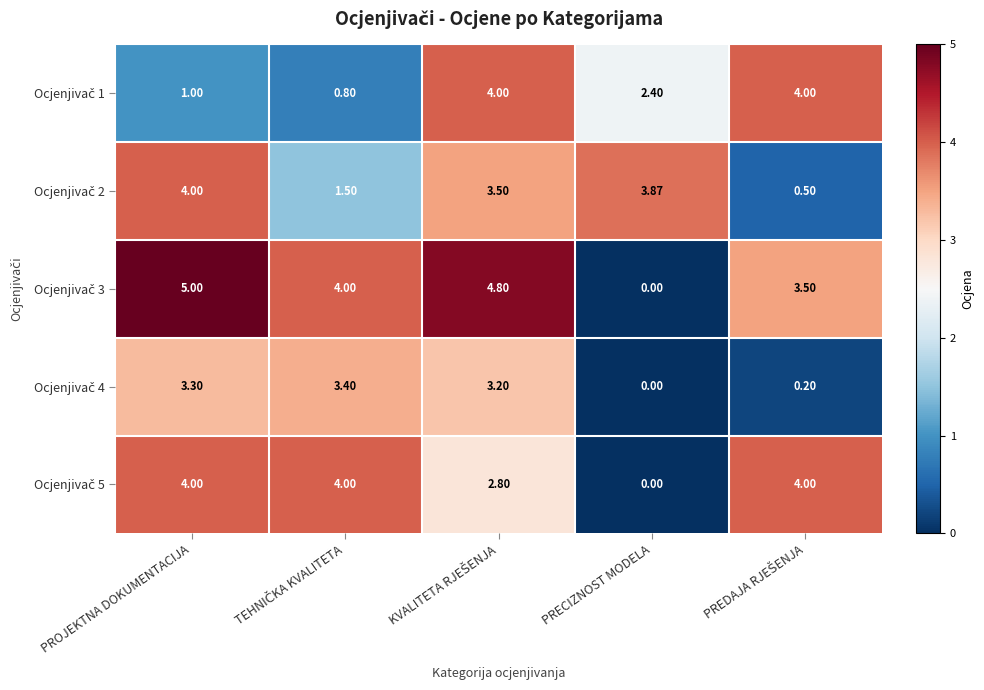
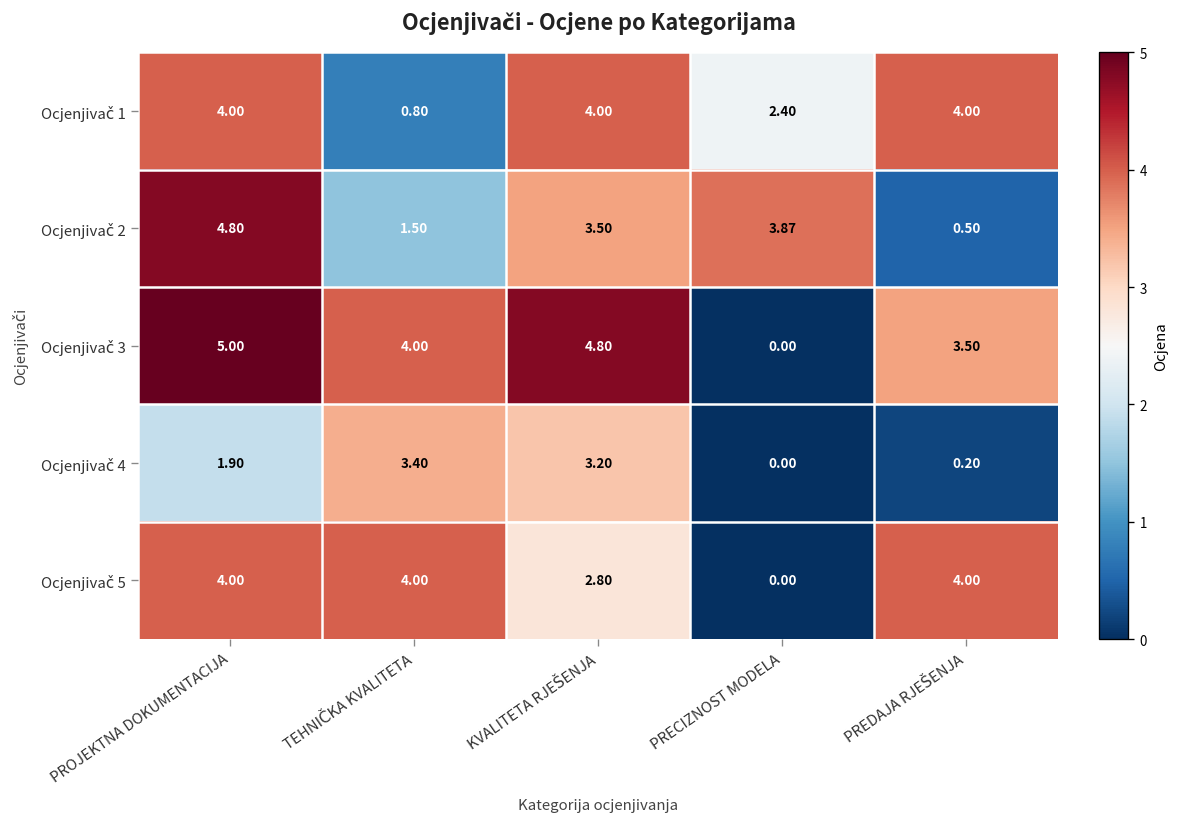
Ocjenjivač 1, PROJEKTNA DOKUMENTACIJA: 1.00 -> 4.00
Ocjenjivač 2, PROJEKTNA DOKUMENTACIJA: 4.00 -> 4.80
Ocjenjivač 4, PROJEKTNA DOKUMENTACIJA: 3.30 -> 1.90
